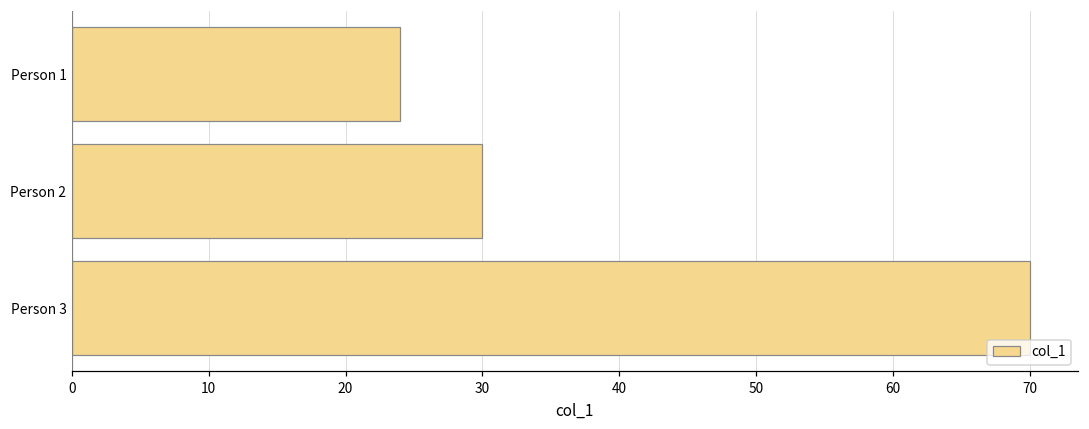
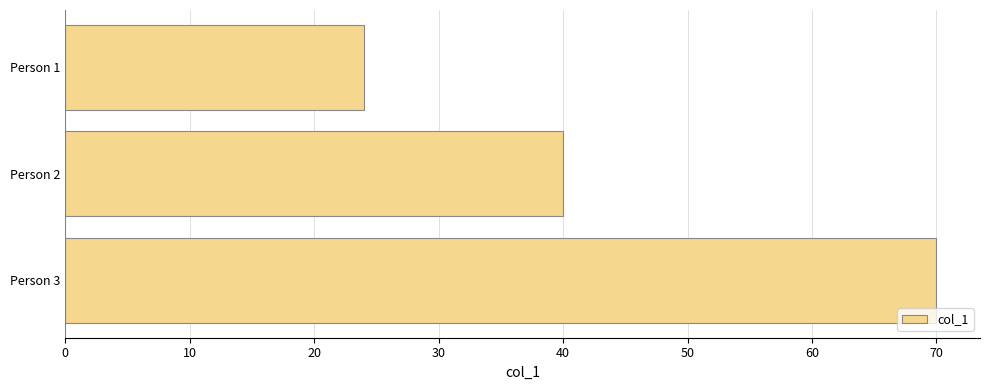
Person 2: 30 -> 40
